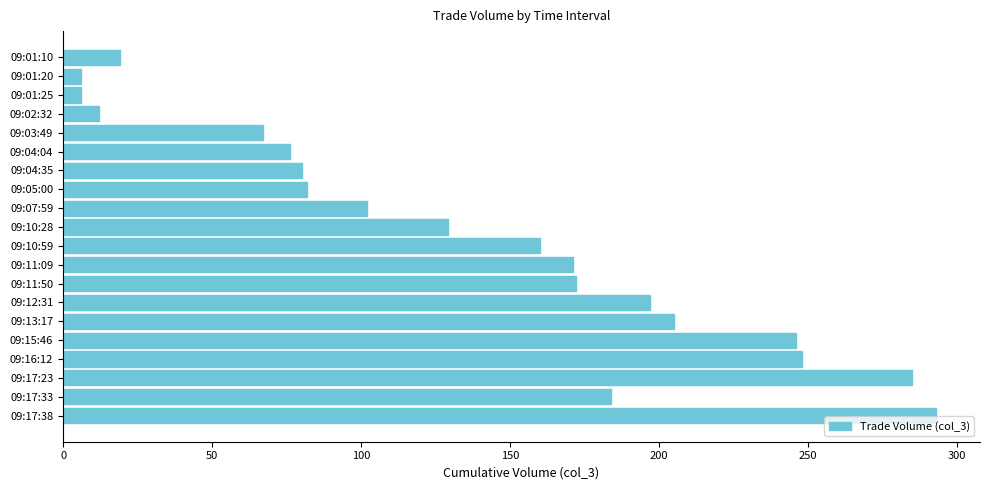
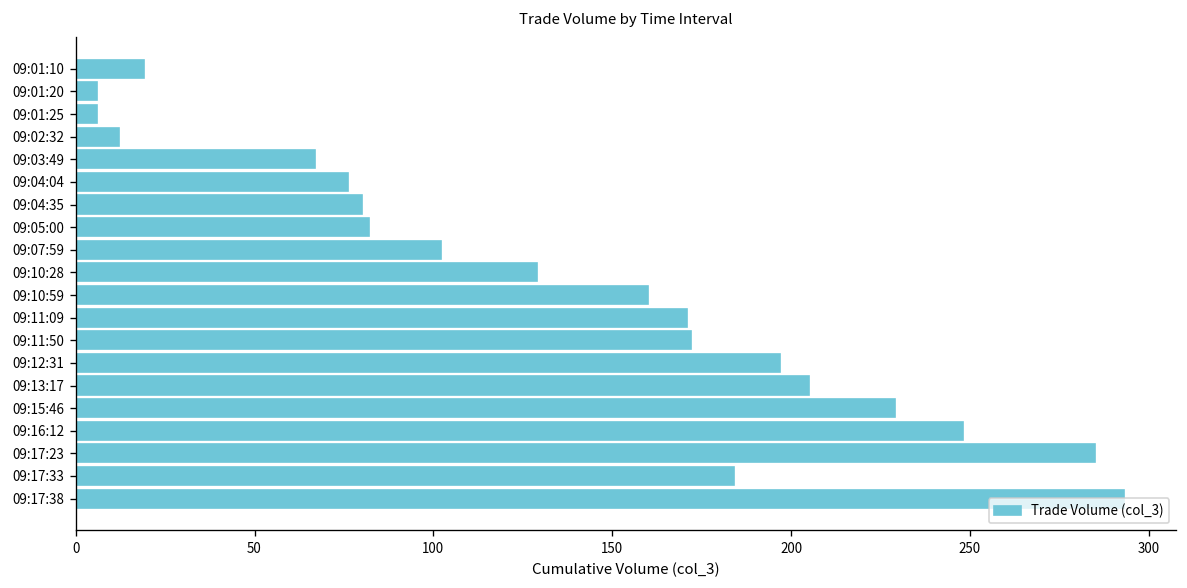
09:15:46: 246 -> 229
